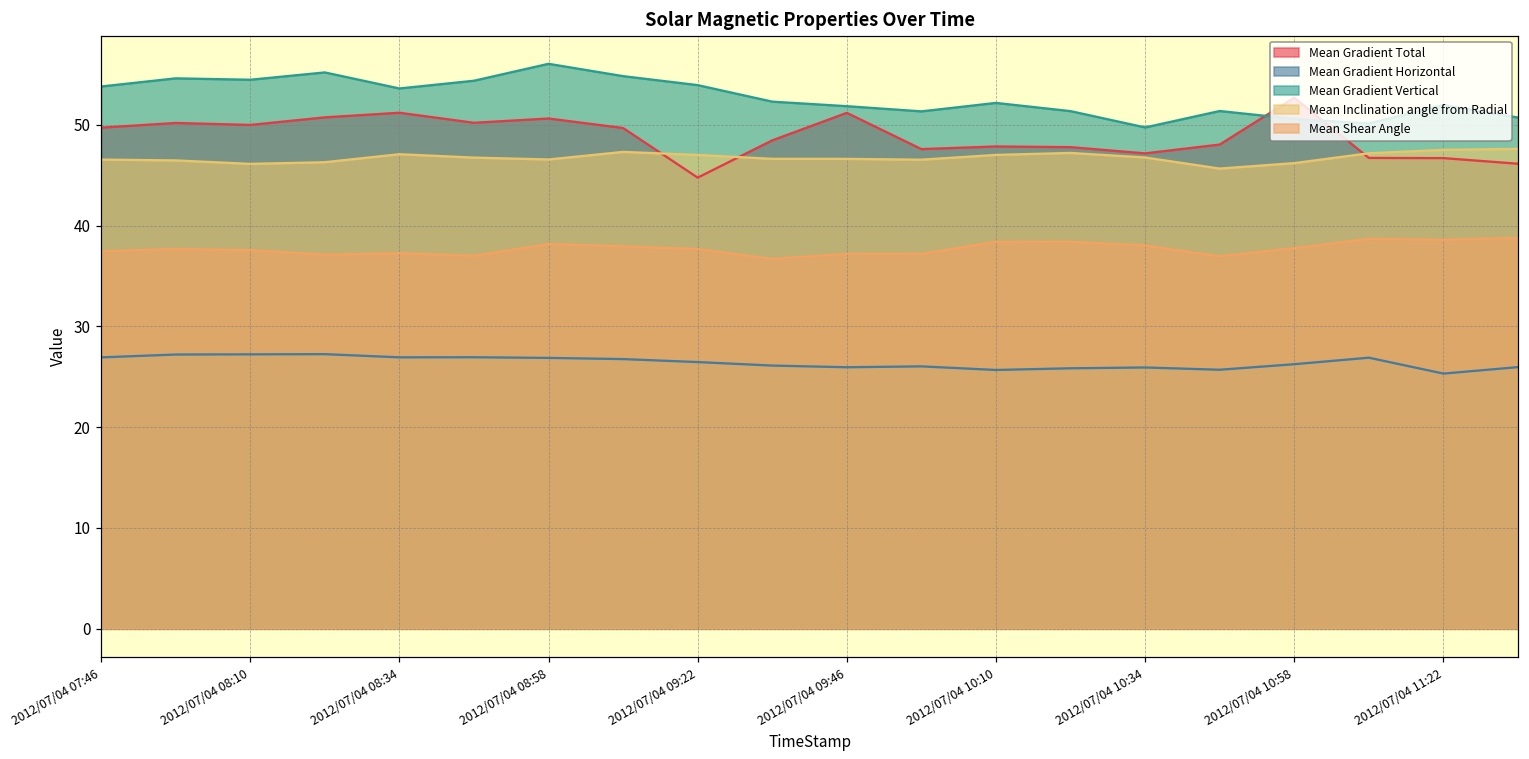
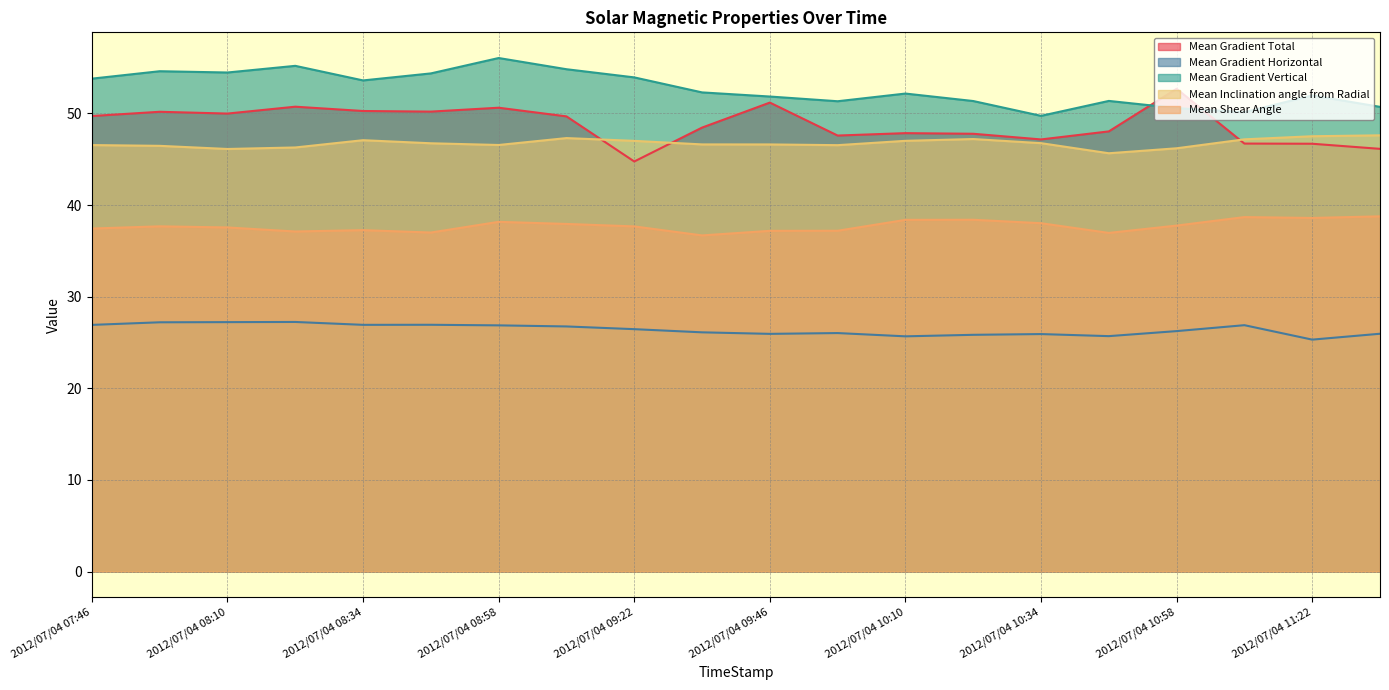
Mean Gradient Total, 2012/07/04 08:34: 51 -> 50
